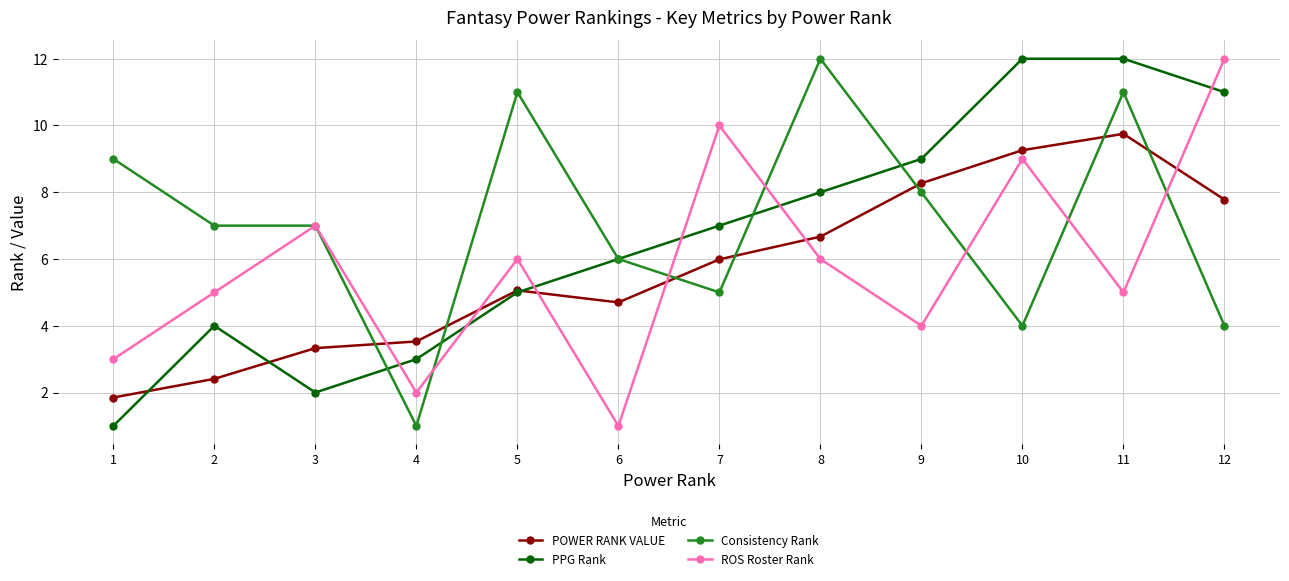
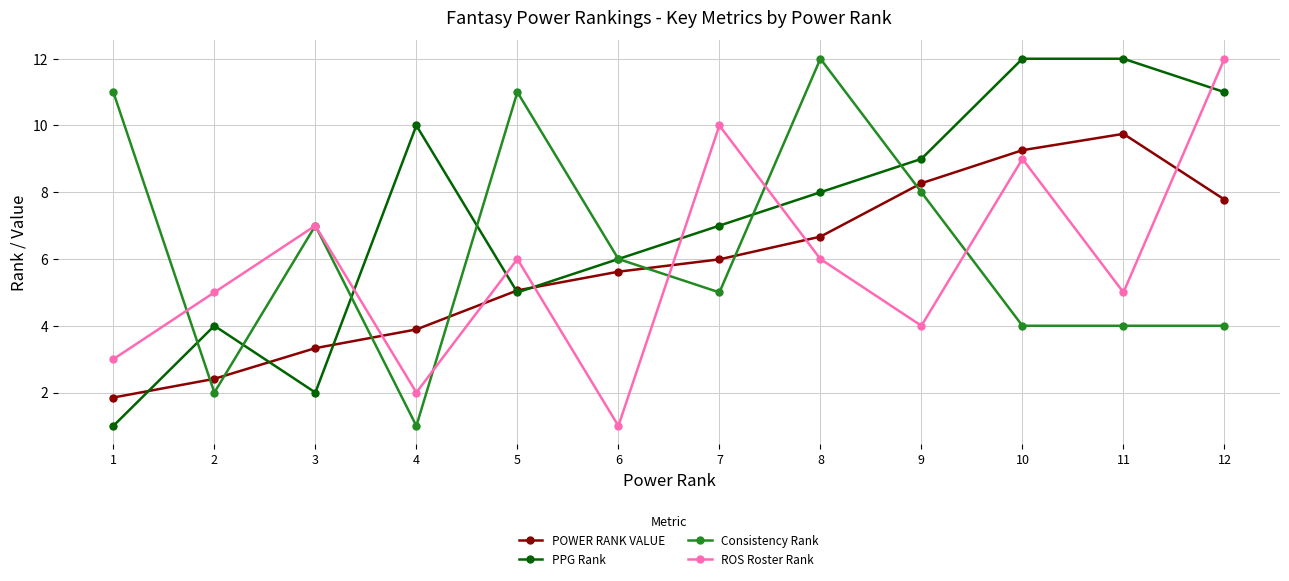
Consistency Rank, 1: 9 -> 11
Consistency Rank, 2: 7 -> 2
POWER RANK VALUE, 4: 3.5 -> 3.9
PPG Rank, 4: 3 -> 10
POWER RANK VALUE, 6: 4.7 -> 5.6
Consistency Rank, 11: 11 -> 4
